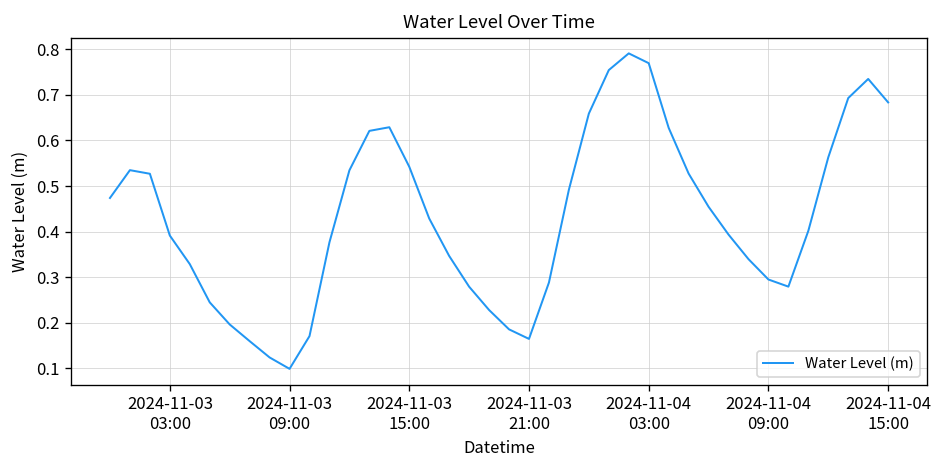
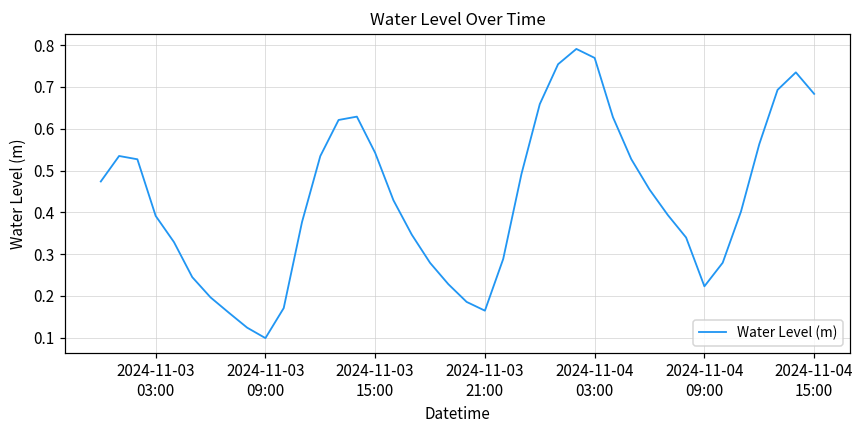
2024-11-04 09:00: 0.29 -> 0.22
